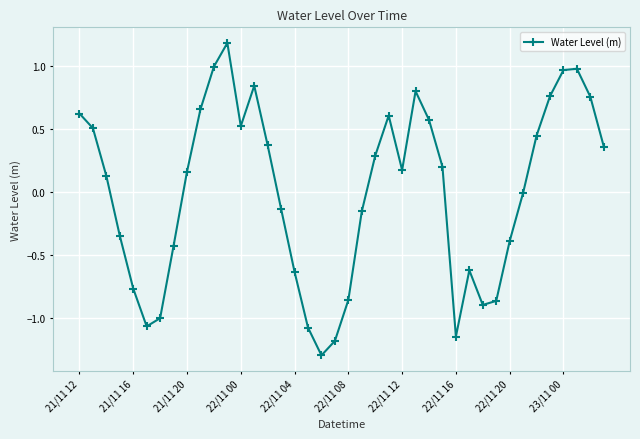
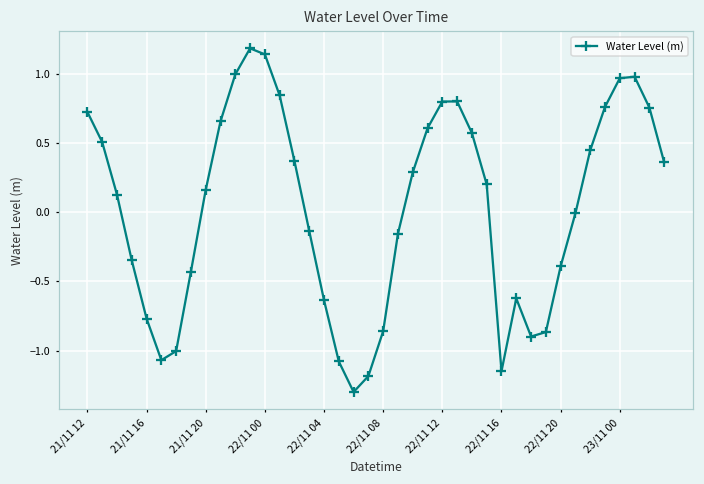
21/11 12: 0.62 -> 0.72
22/11 00: 0.52 -> 1.14
22/11 12: 0.17 -> 0.80
